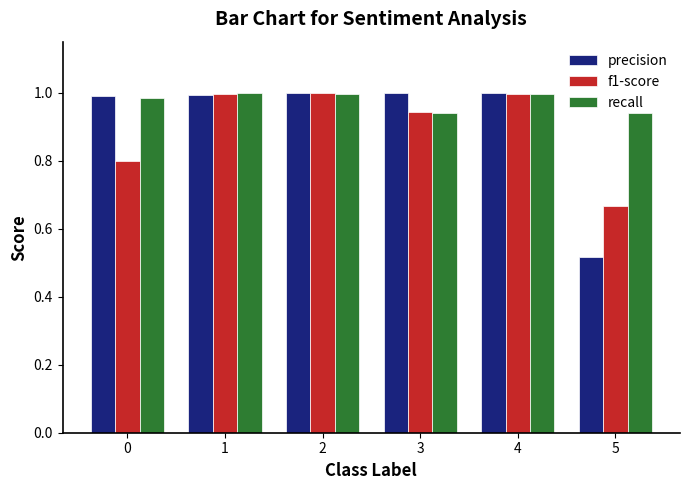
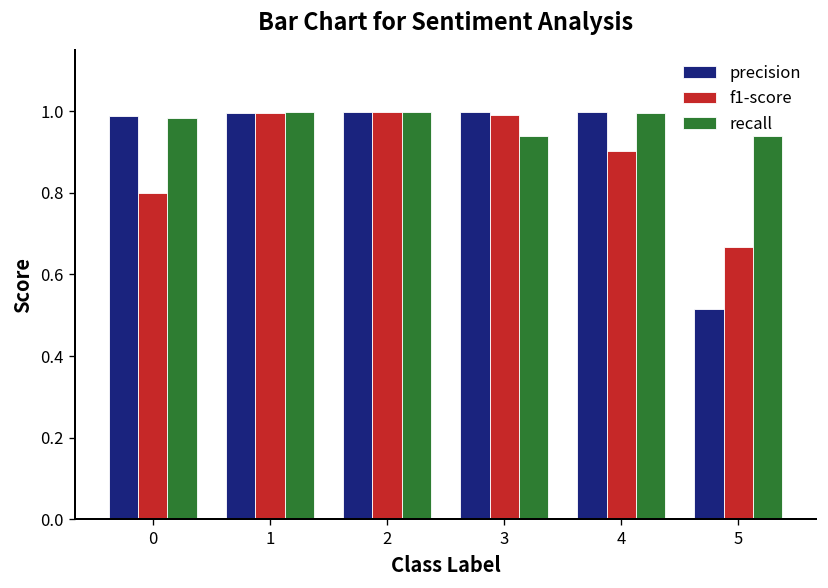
f1-score, 3: 0.94 -> 0.99
f1-score, 4: 1.00 -> 0.90
